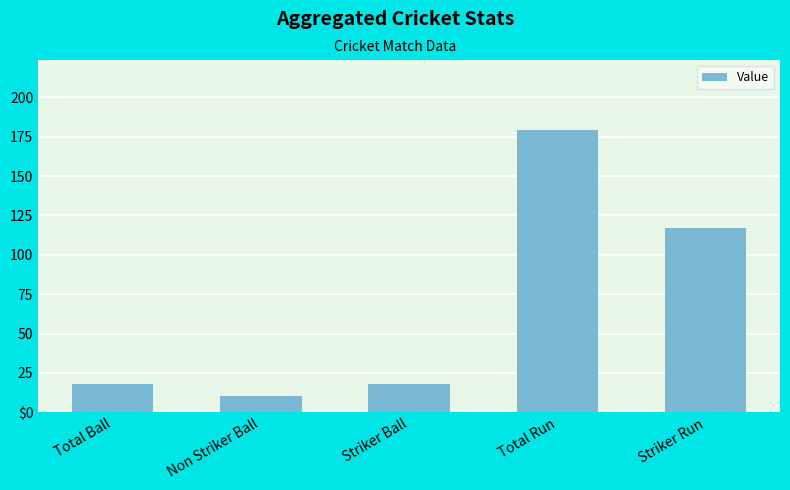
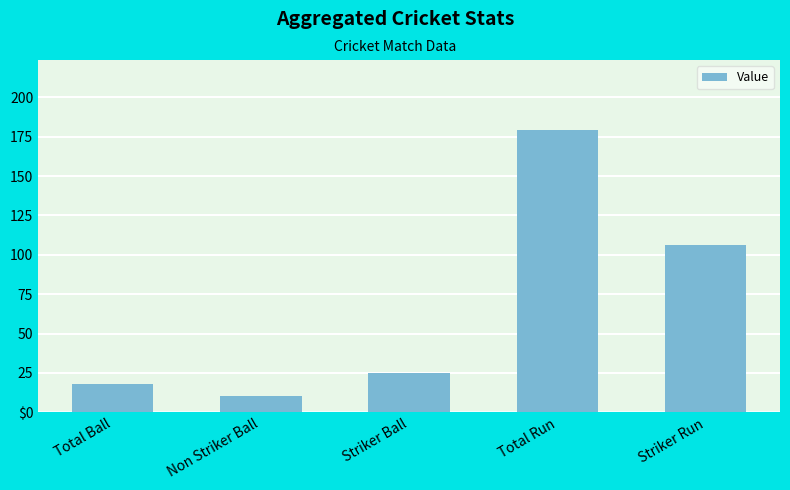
Striker Ball: 18 -> 25
Striker Run: 117 -> 106
